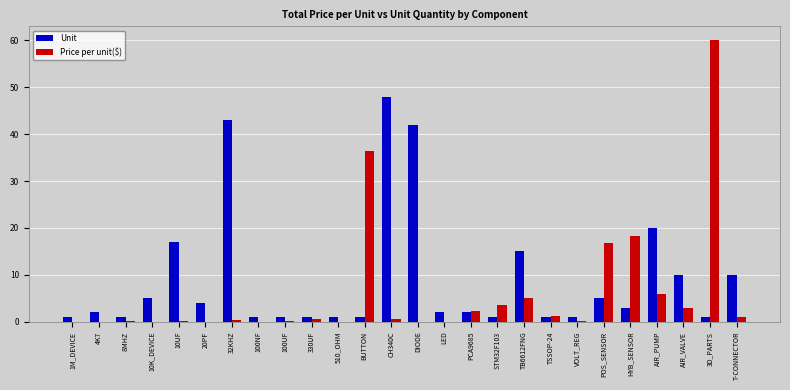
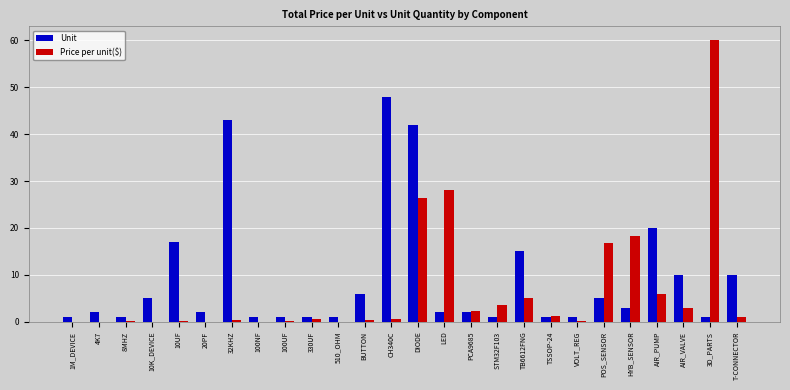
Unit, 20PF: 4 -> 2
Unit, BUTTON: 1 -> 6
Price per unit($), BUTTON: 36 -> 0
Price per unit($), DIODE: 0 -> 26
Price per unit($), LED: 0 -> 28
